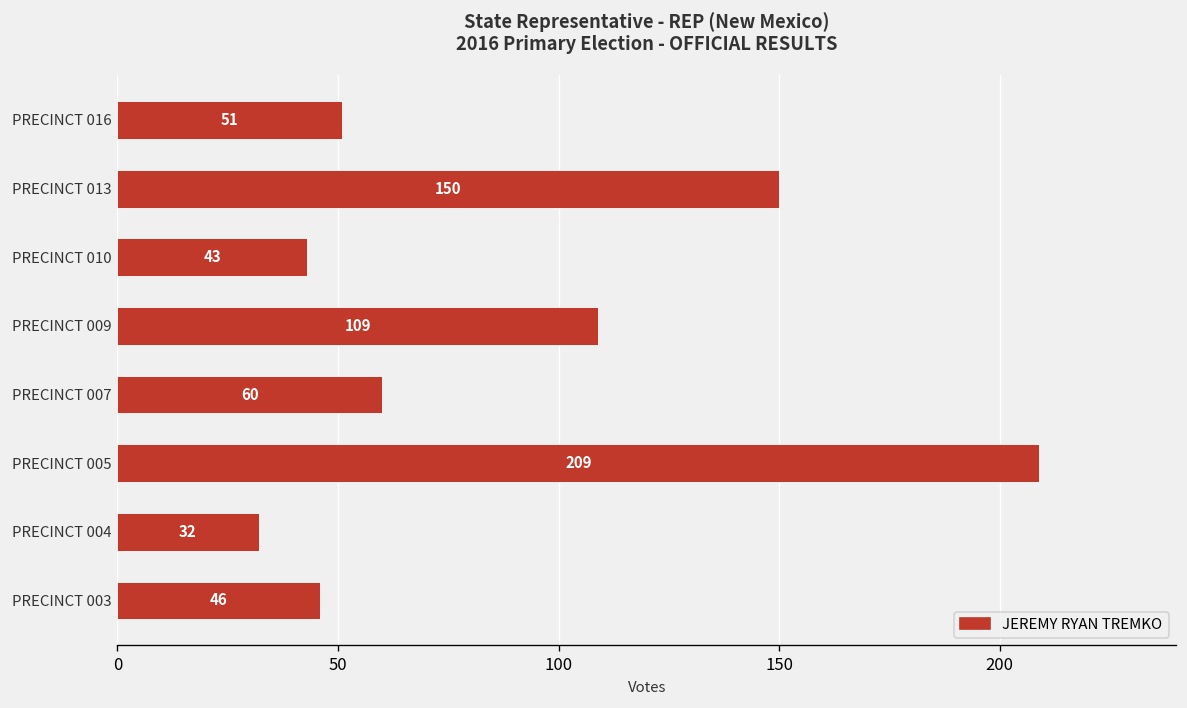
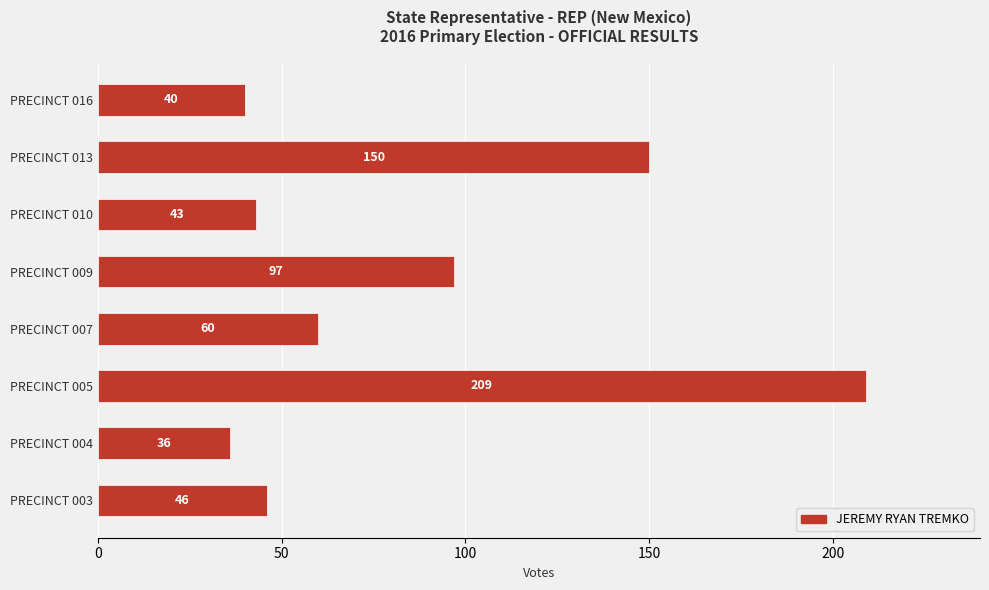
PRECINCT 016: 51 -> 40
PRECINCT 009: 109 -> 97
PRECINCT 004: 32 -> 36
